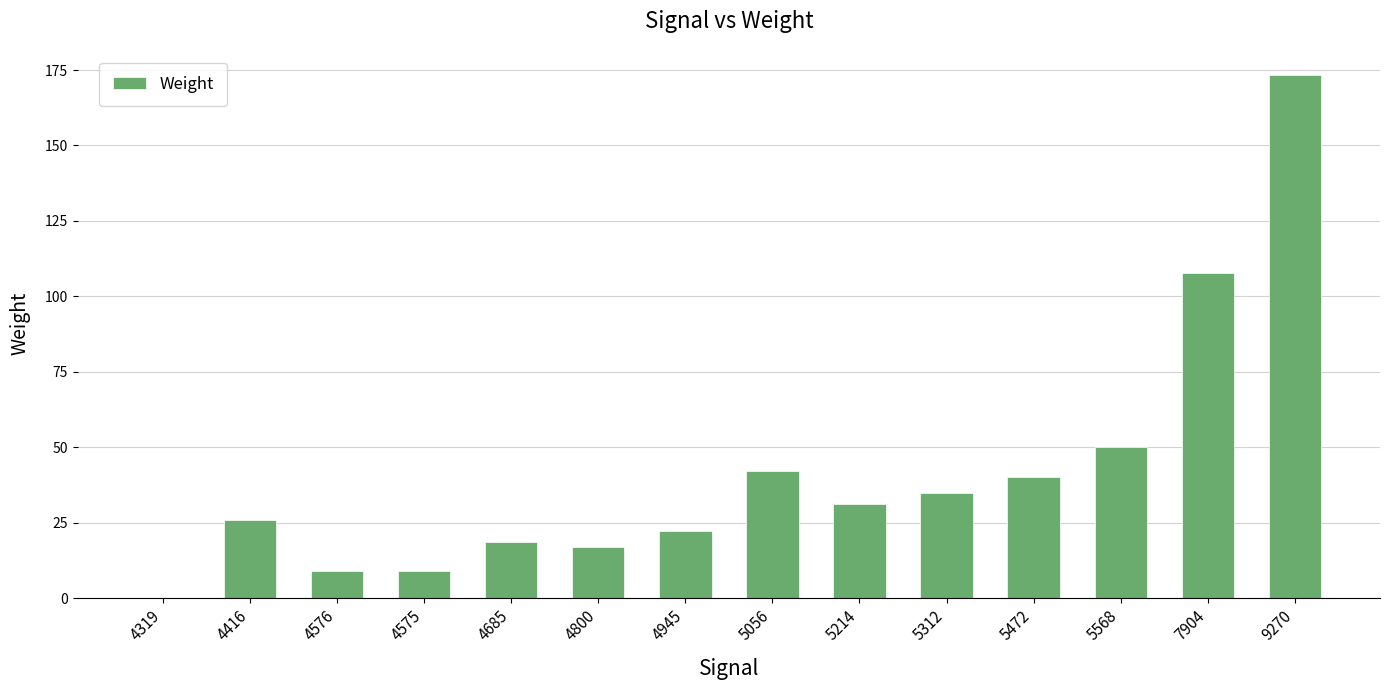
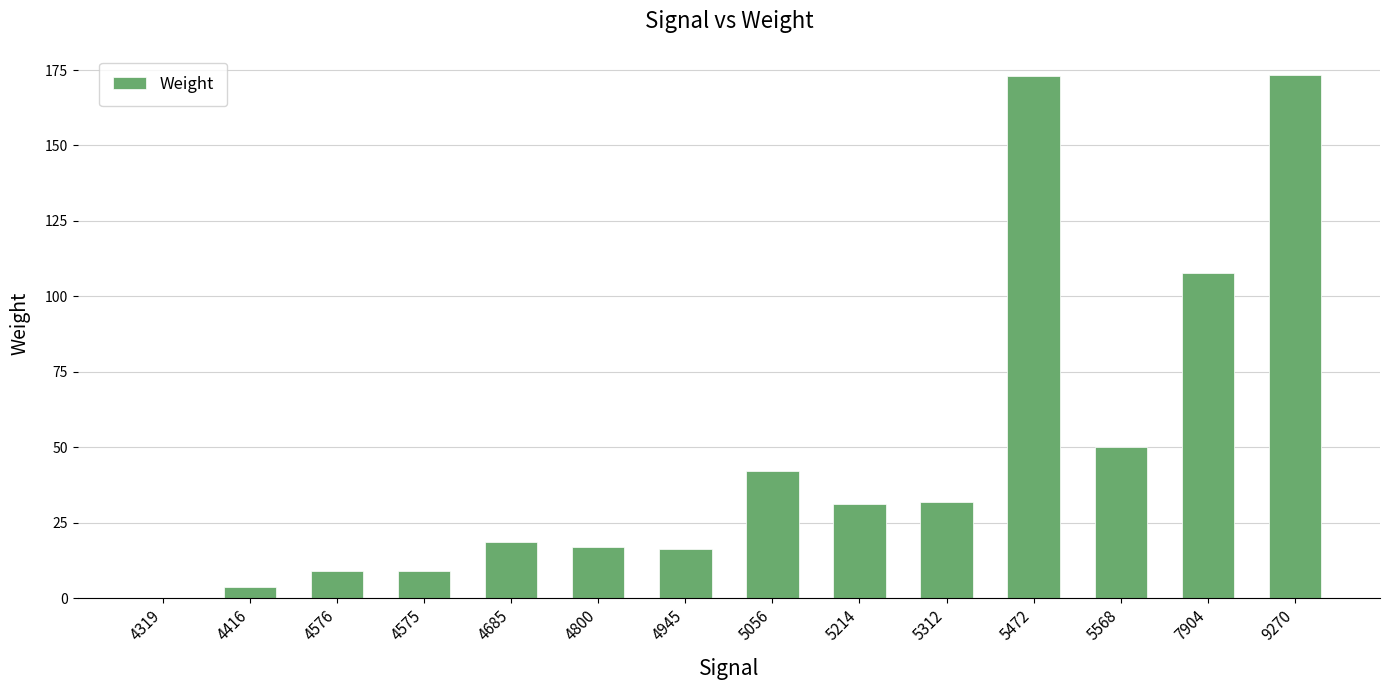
4416: 26 -> 4
4945: 22 -> 16
5312: 35 -> 32
5472: 40 -> 173
